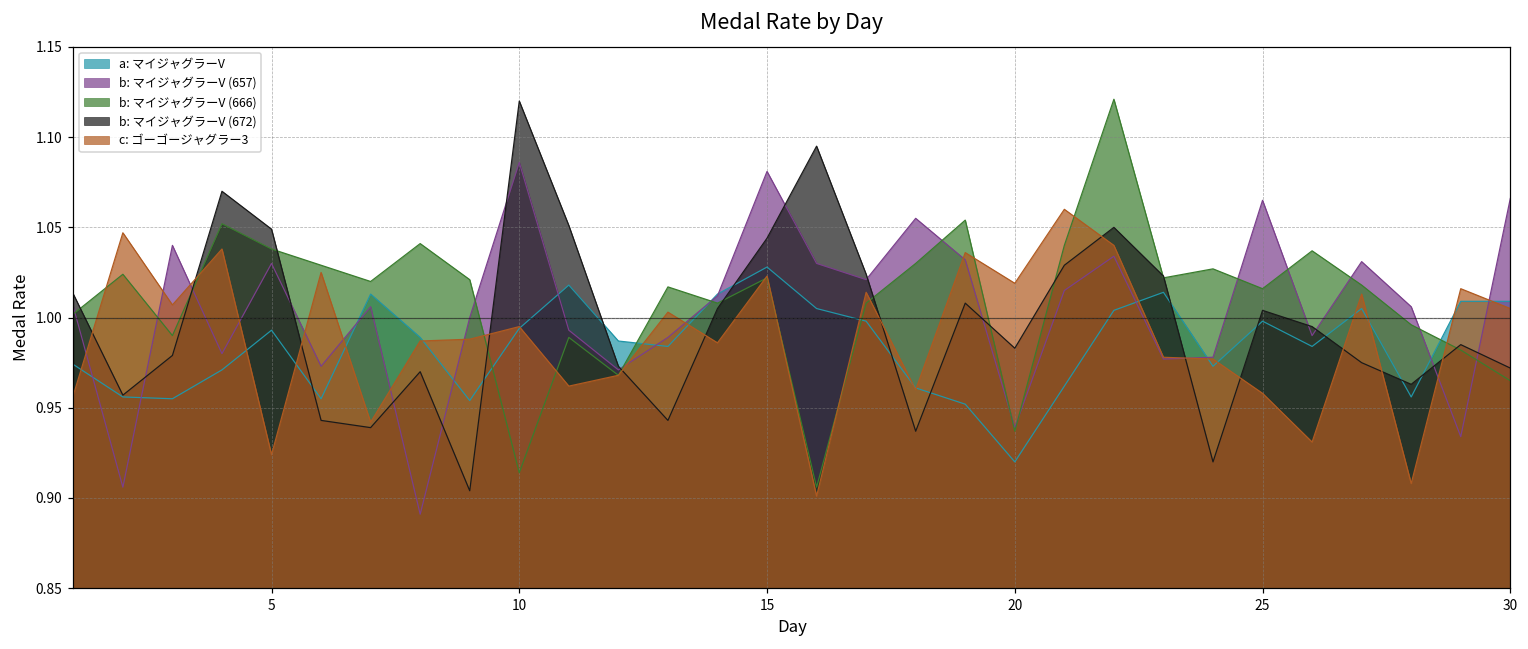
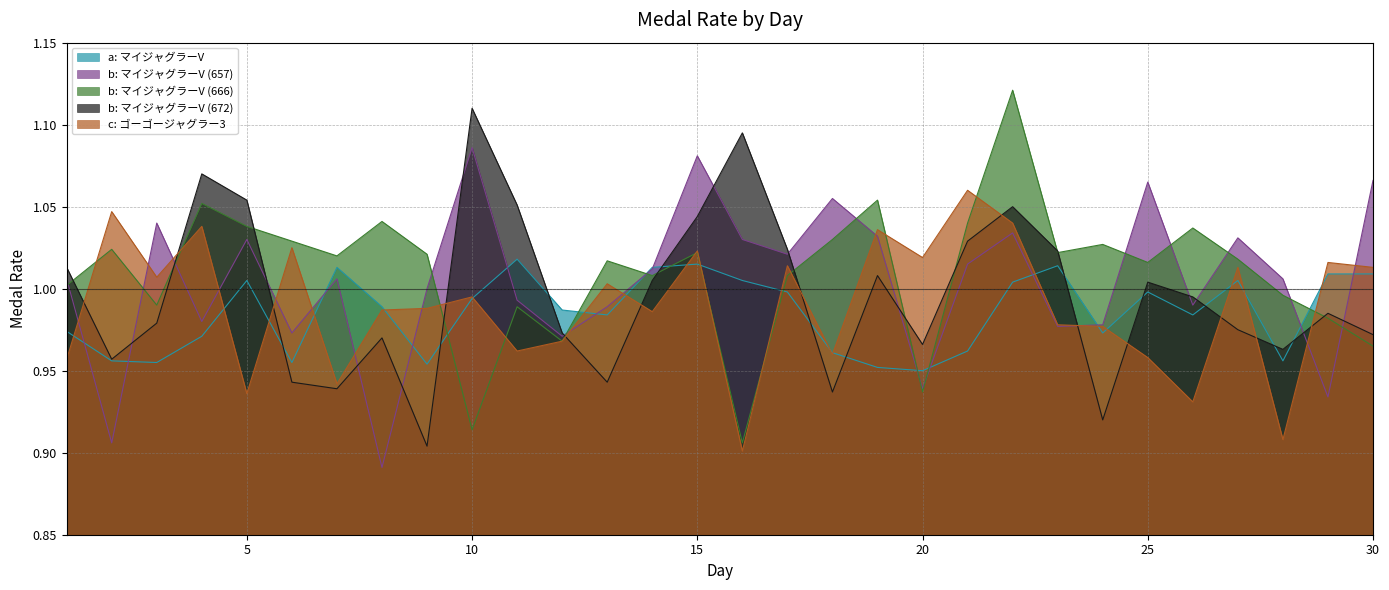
a: マイジャグラーV, 5: 0.993 -> 1.005
b: マイジャグラーV (672), 5: 1.049 -> 1.054
c: ゴーゴージャグラー3, 5: 0.924 -> 0.936
b: マイジャグラーV (672), 10: 1.12 -> 1.11
a: マイジャグラーV, 15: 1.028 -> 1.015
a: マイジャグラーV, 20: 0.92 -> 0.95
b: マイジャグラーV (672), 20: 0.983 -> 0.966
c: ゴーゴージャグラー3, 30: 1.005 -> 1.013
